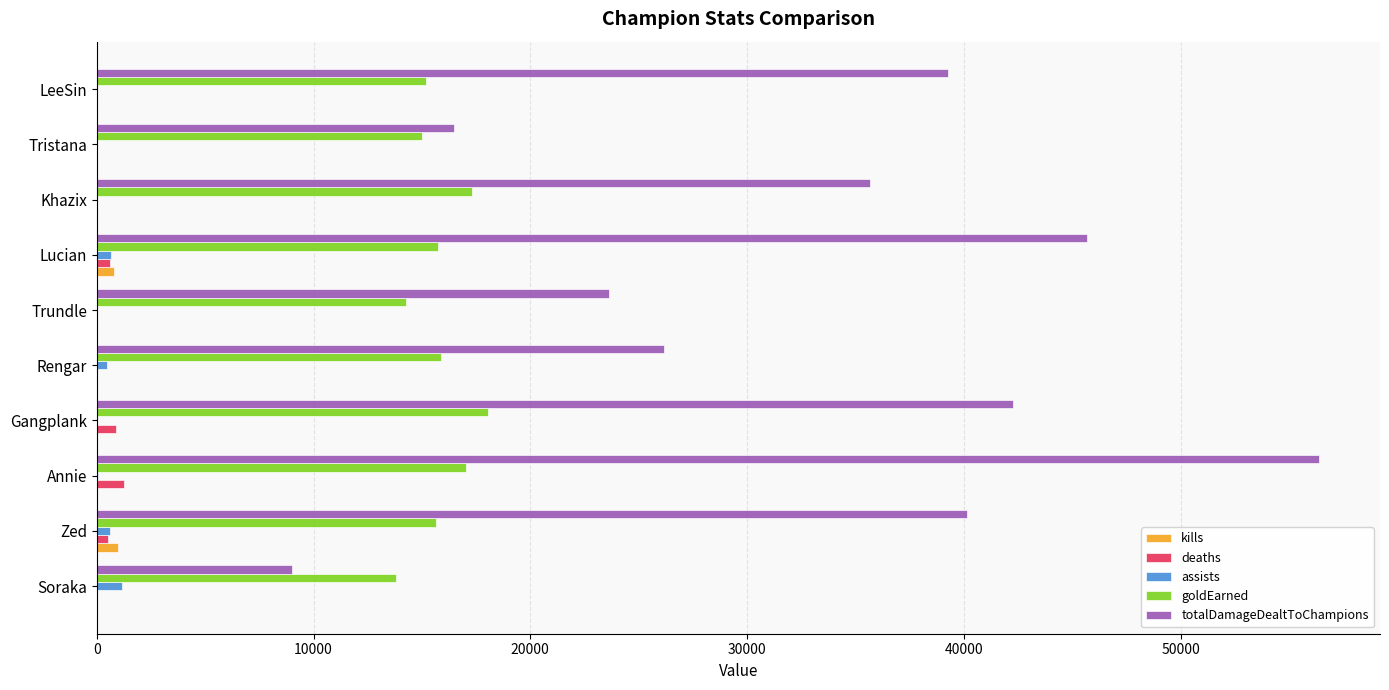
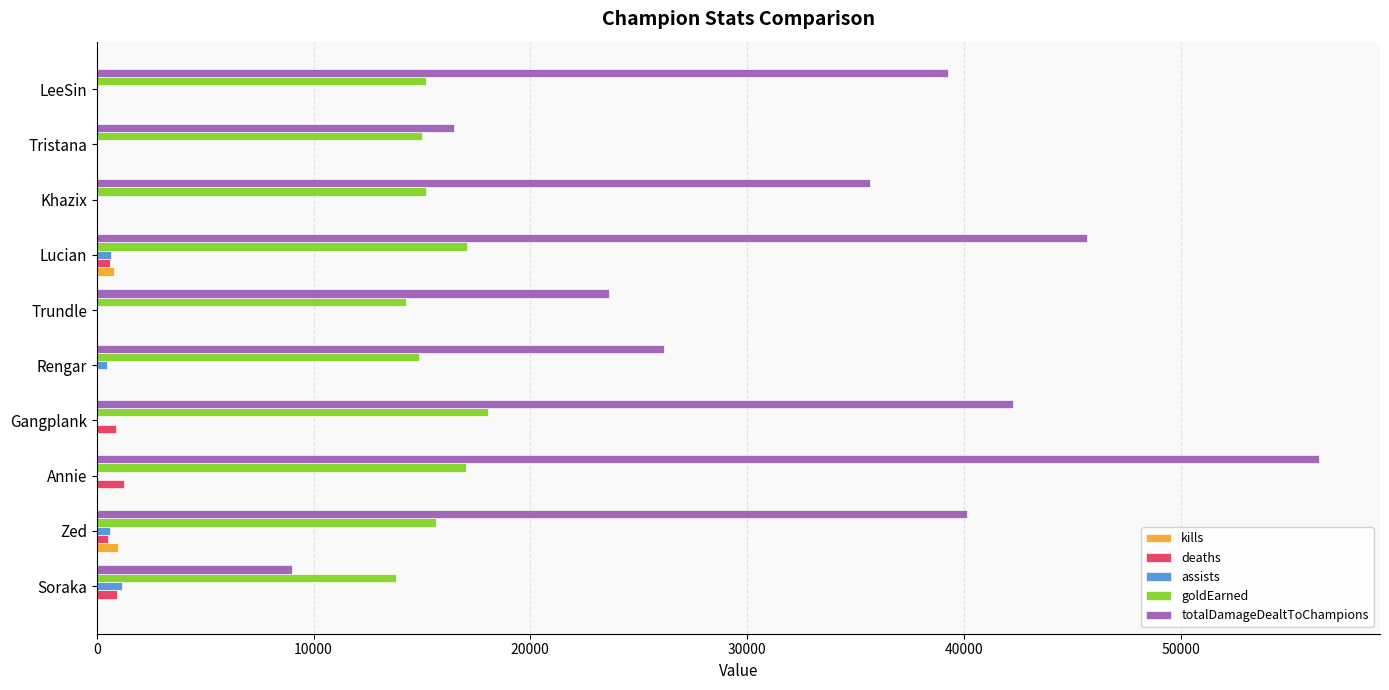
goldEarned, Khazix: 17300 -> 15200
goldEarned, Lucian: 15800 -> 17100
goldEarned, Rengar: 15900 -> 14900
deaths, Soraka: 0 -> 900
